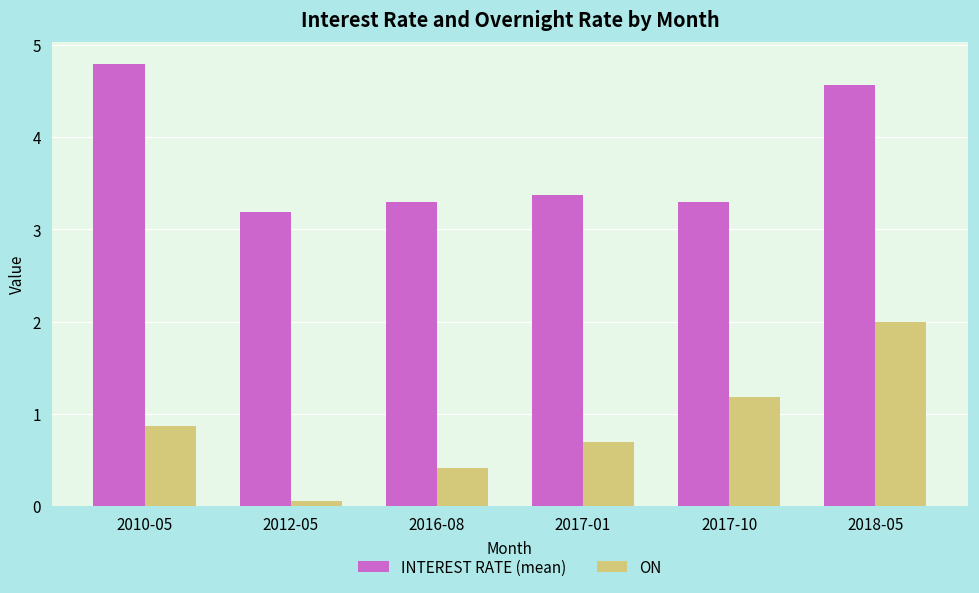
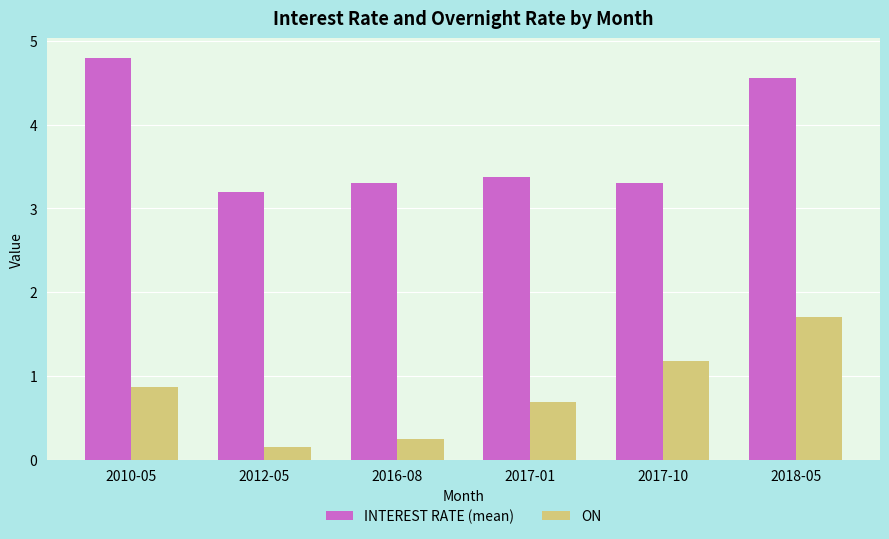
ON, 2012-05: 0.1 -> 0.2
ON, 2016-08: 0.4 -> 0.2
ON, 2018-05: 2.0 -> 1.7
